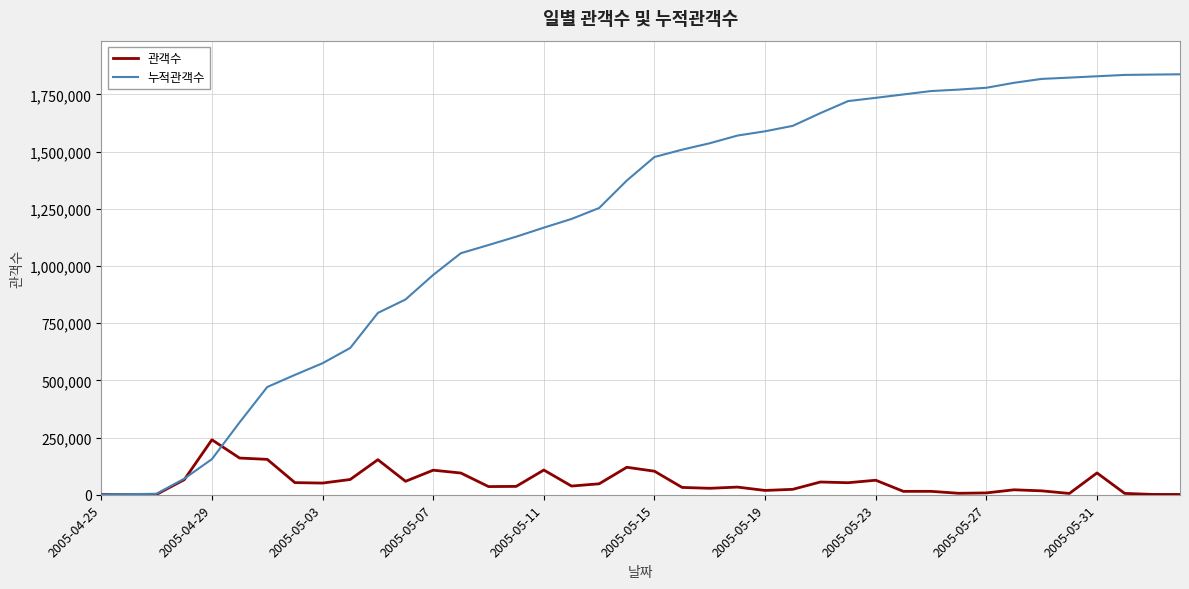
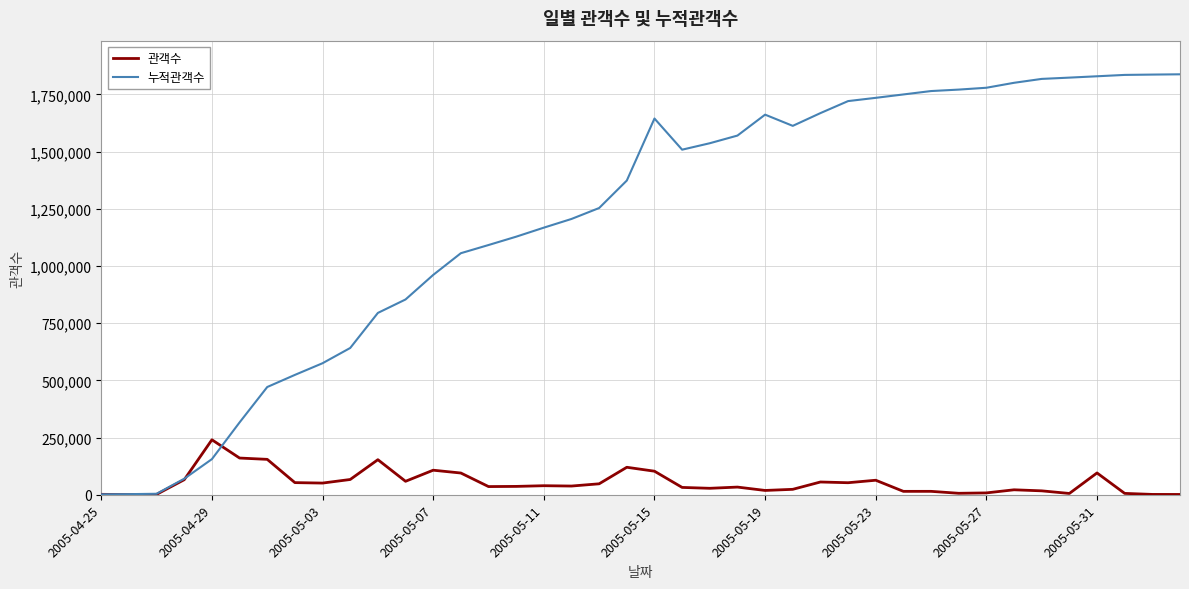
관객수, 2005-05-11: 110,000 -> 40,000
누적관객수, 2005-05-15: 1,480,000 -> 1,640,000
누적관객수, 2005-05-19: 1,590,000 -> 1,660,000
